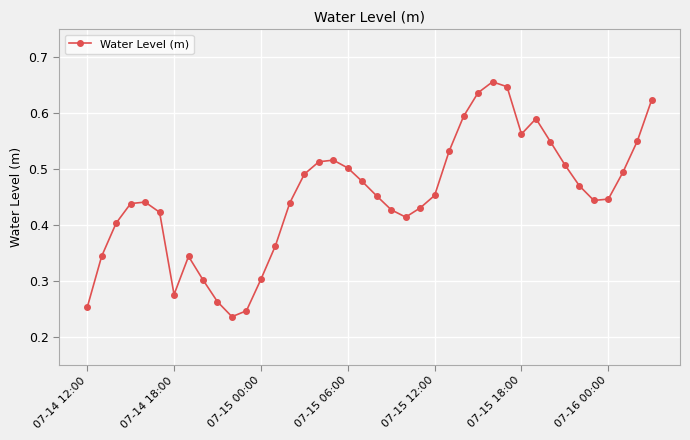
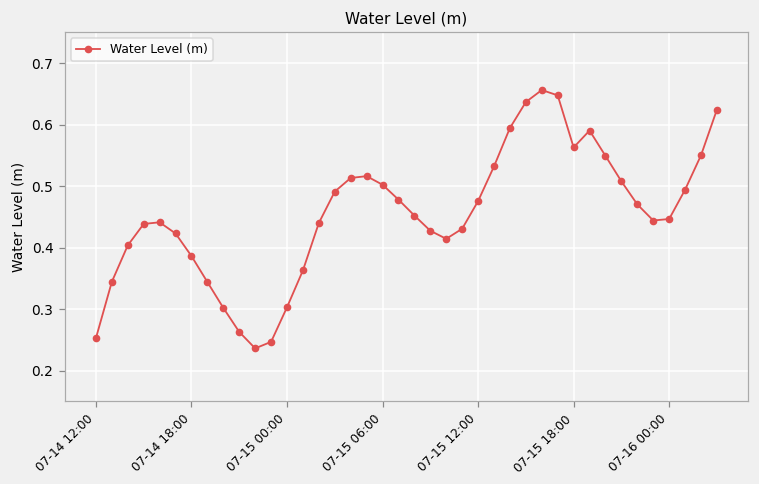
07-14 18:00: 0.28 -> 0.39
07-15 12:00: 0.45 -> 0.48
